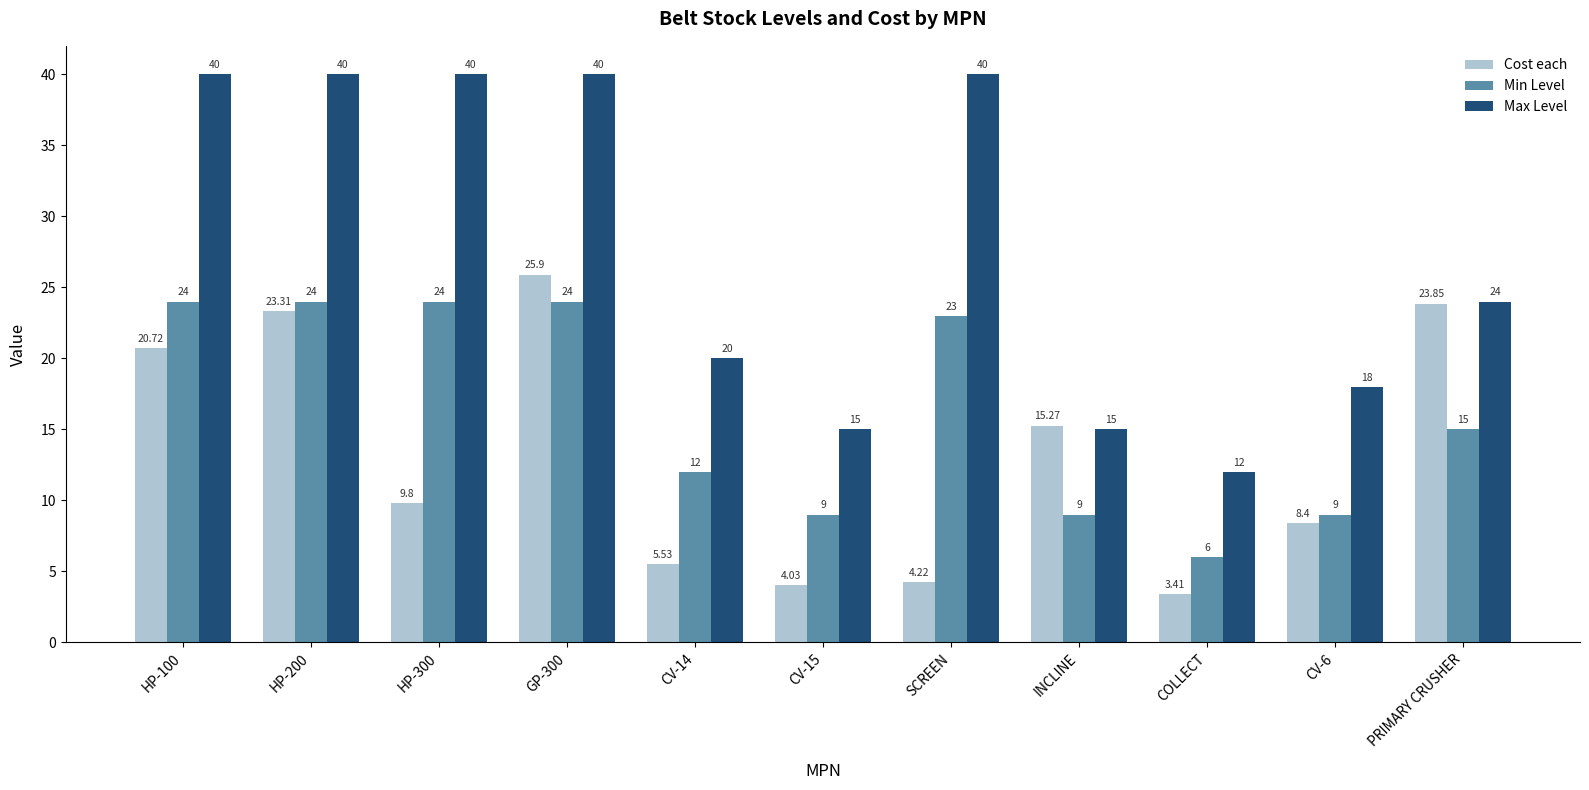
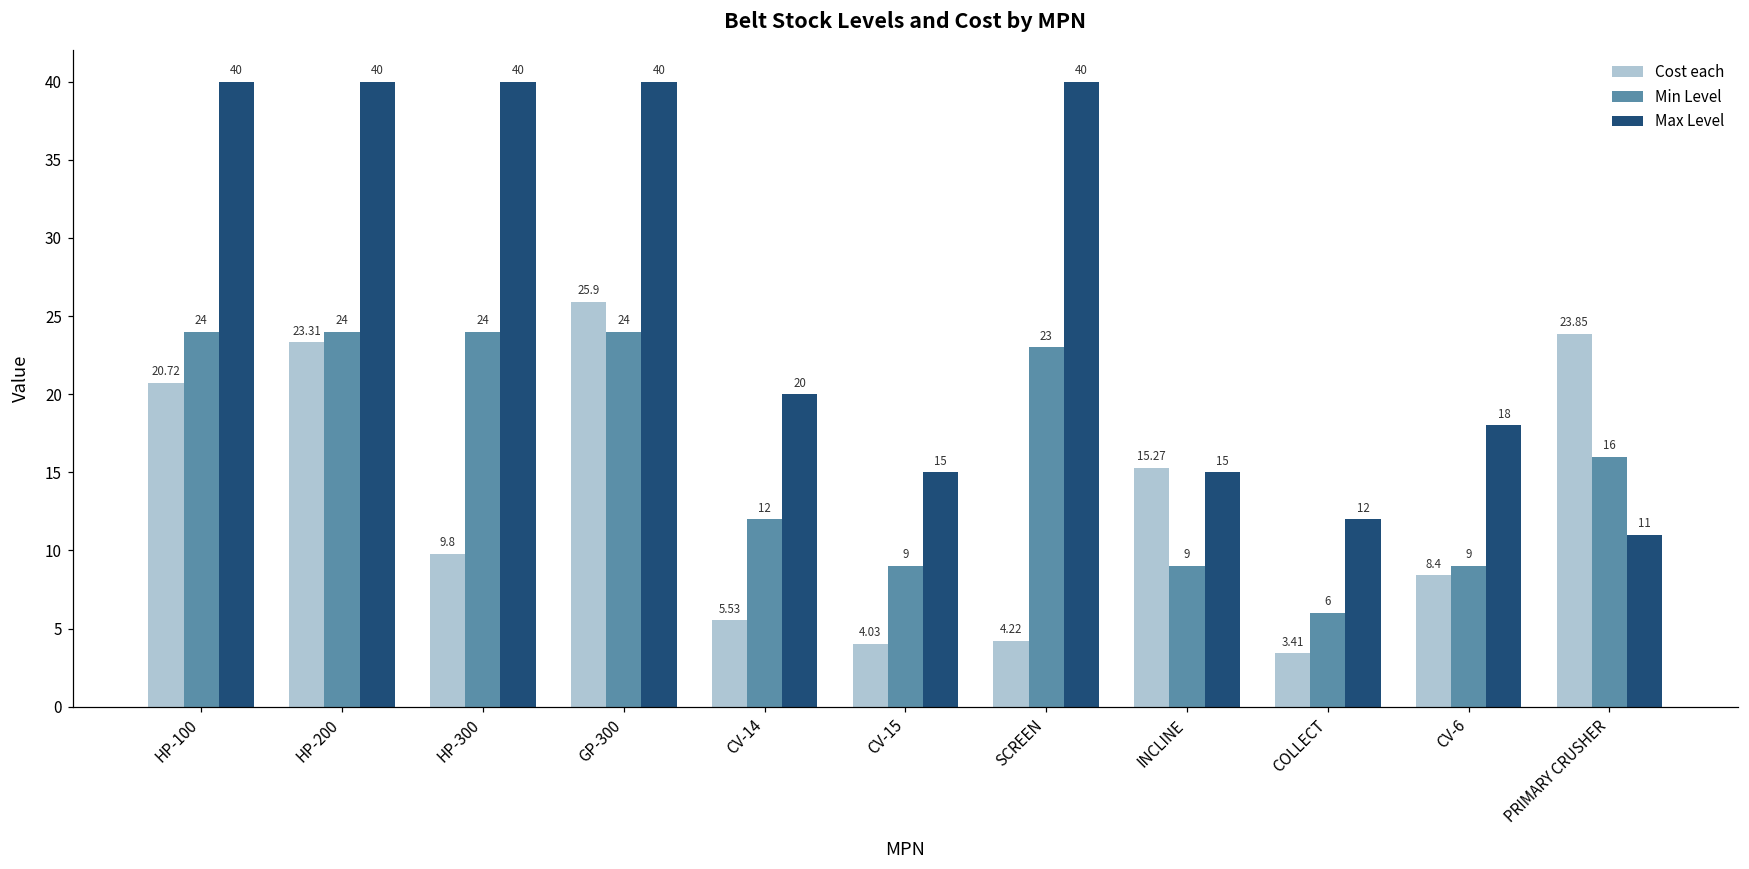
Min Level, PRIMARY CRUSHER: 15 -> 16
Max Level, PRIMARY CRUSHER: 24 -> 11
